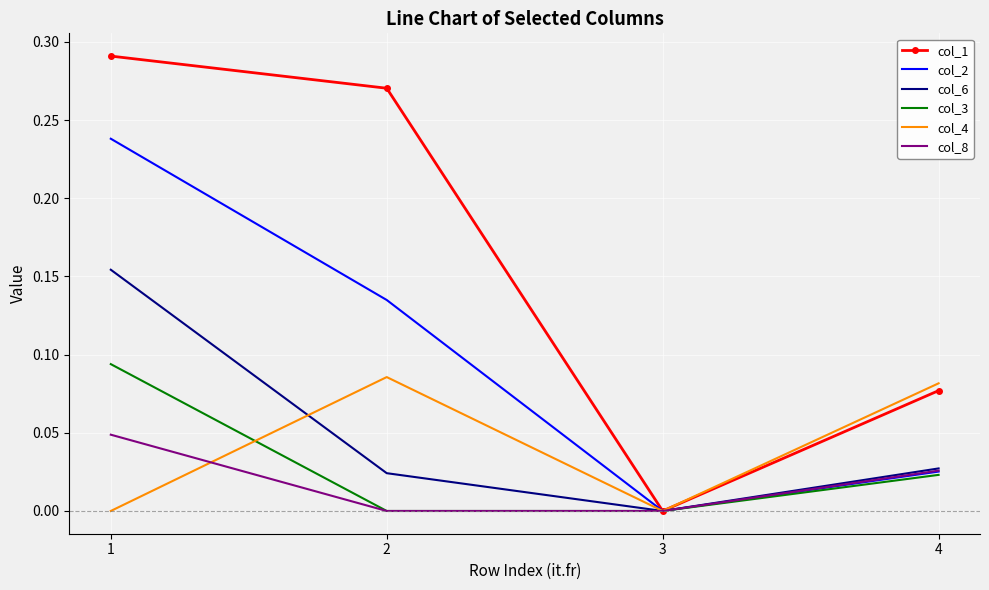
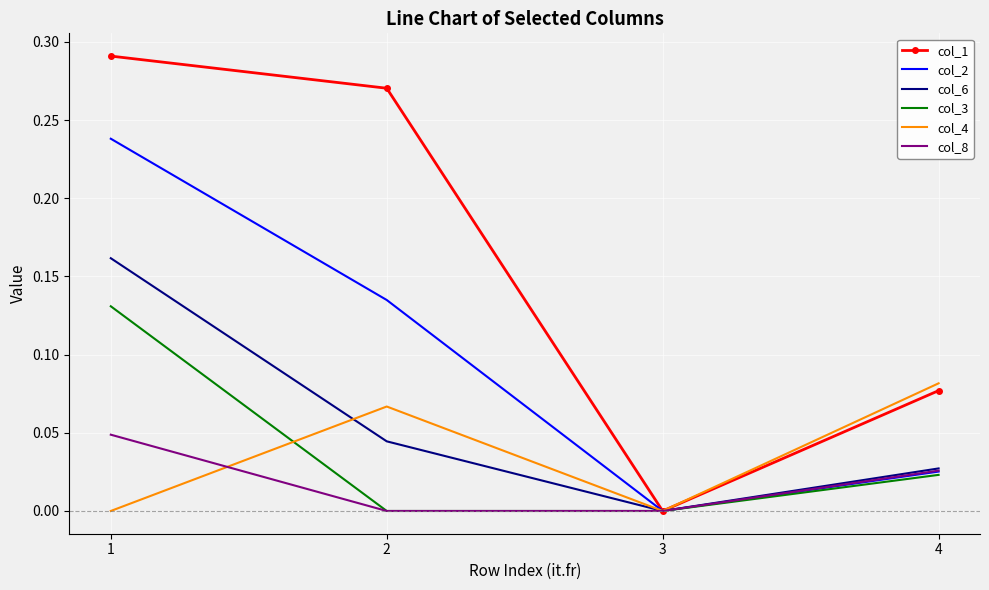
col_6, 1: 0.154 -> 0.162
col_3, 1: 0.094 -> 0.131
col_6, 2: 0.024 -> 0.045
col_4, 2: 0.086 -> 0.067
